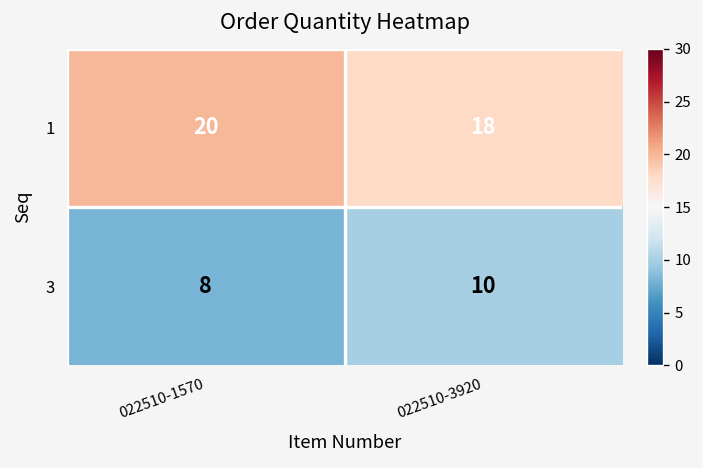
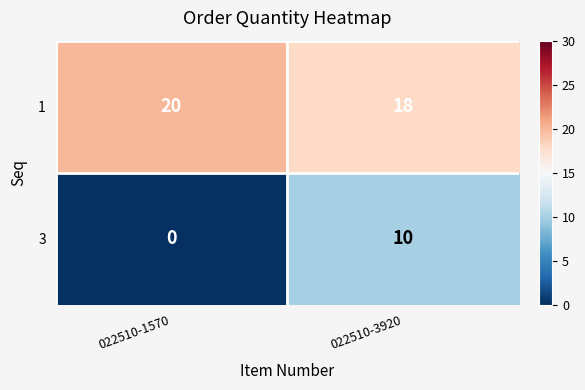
3, 022510-1570: 8 -> 0
